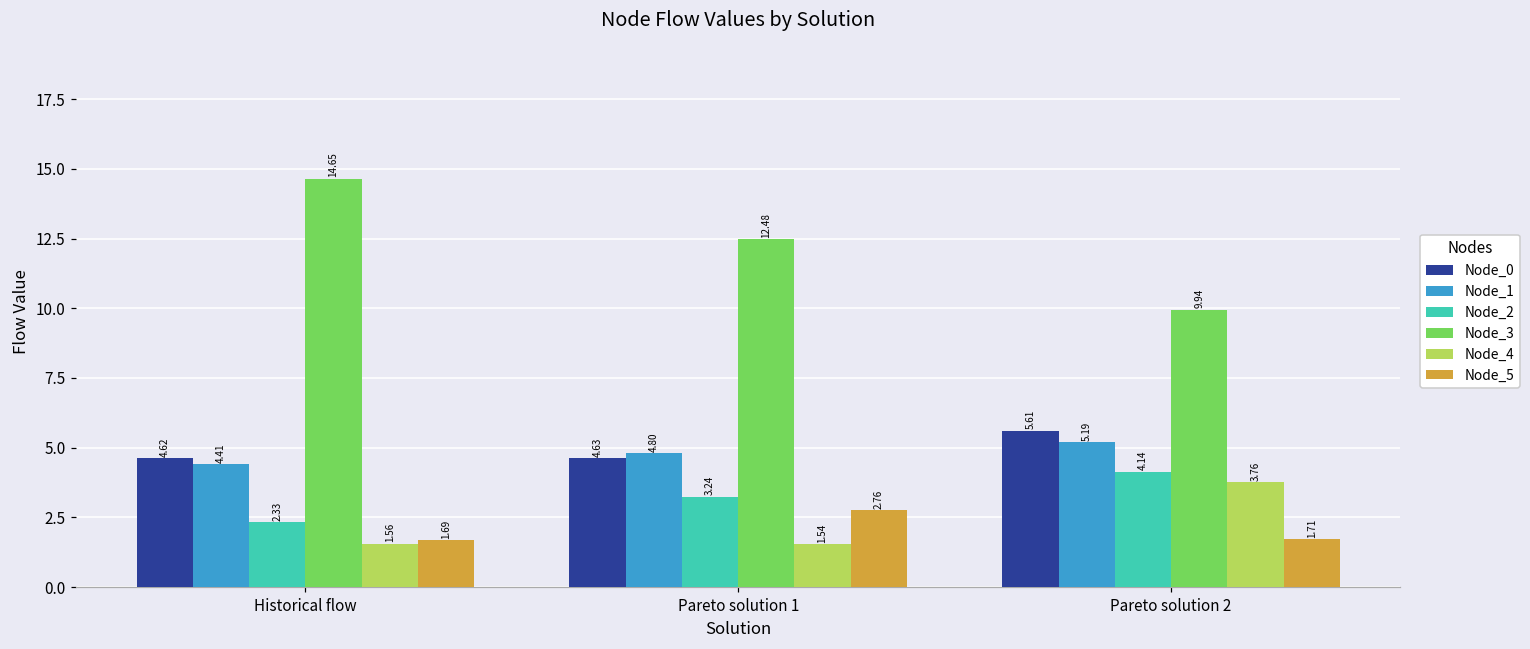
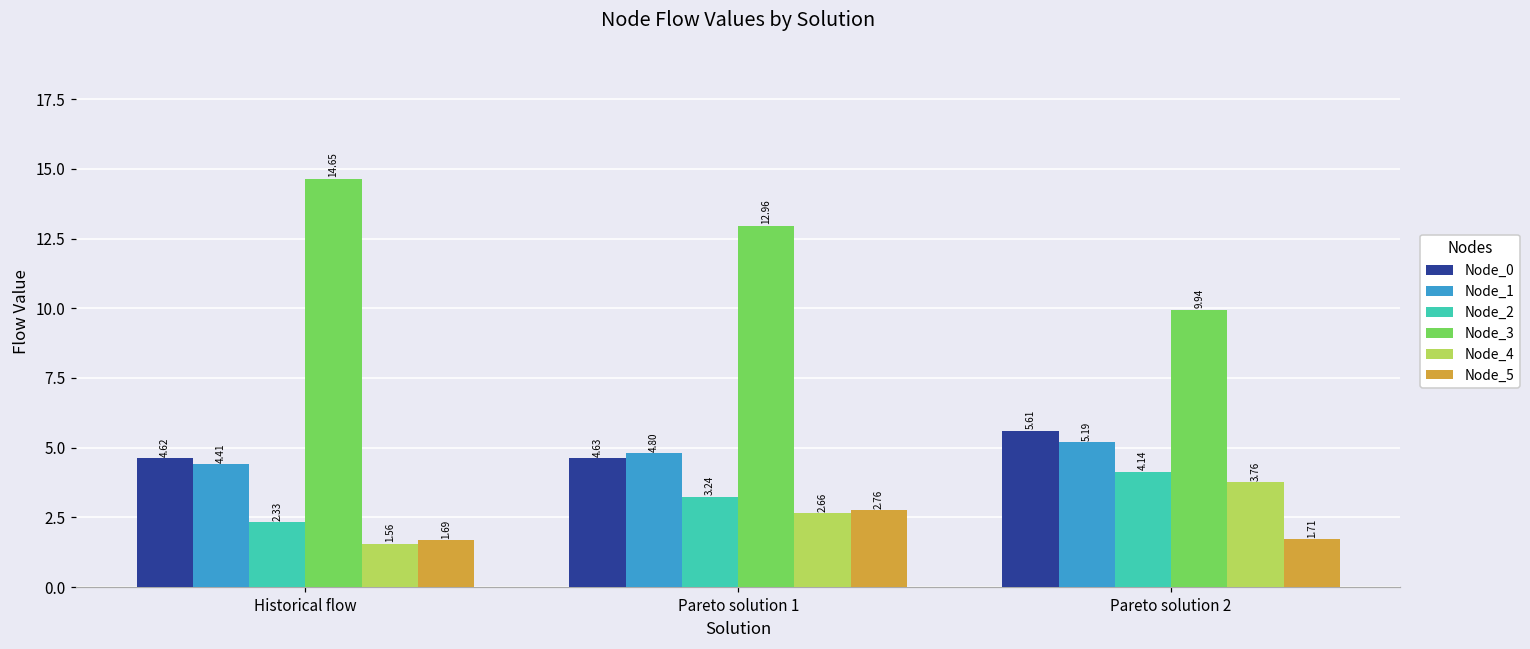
Node_3, Pareto solution 1: 12.48 -> 12.96
Node_4, Pareto solution 1: 1.54 -> 2.66
